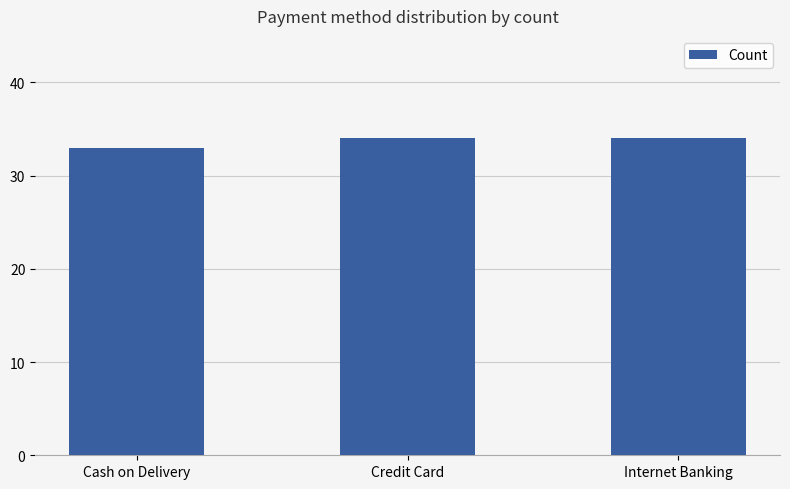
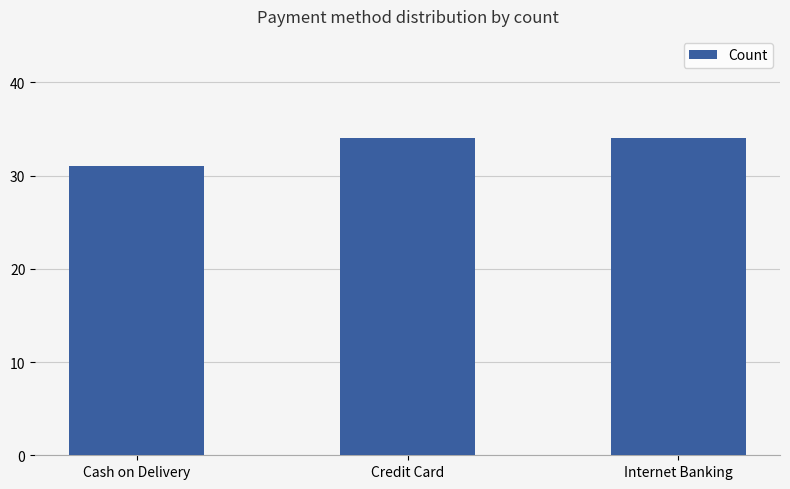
Cash on Delivery: 33 -> 31
